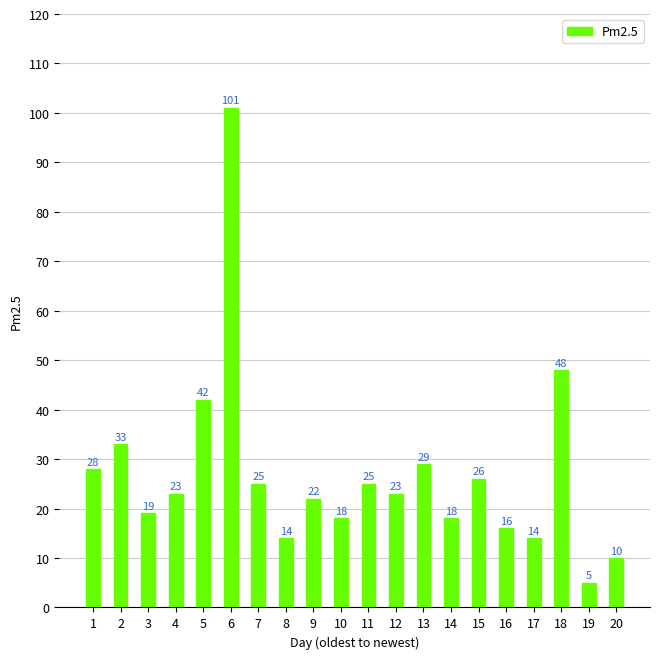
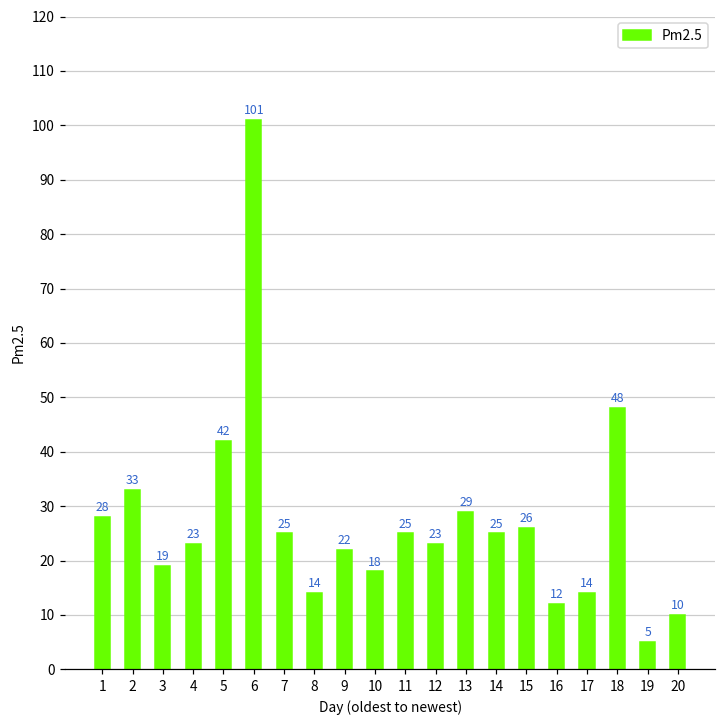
14: 18 -> 25
16: 16 -> 12
